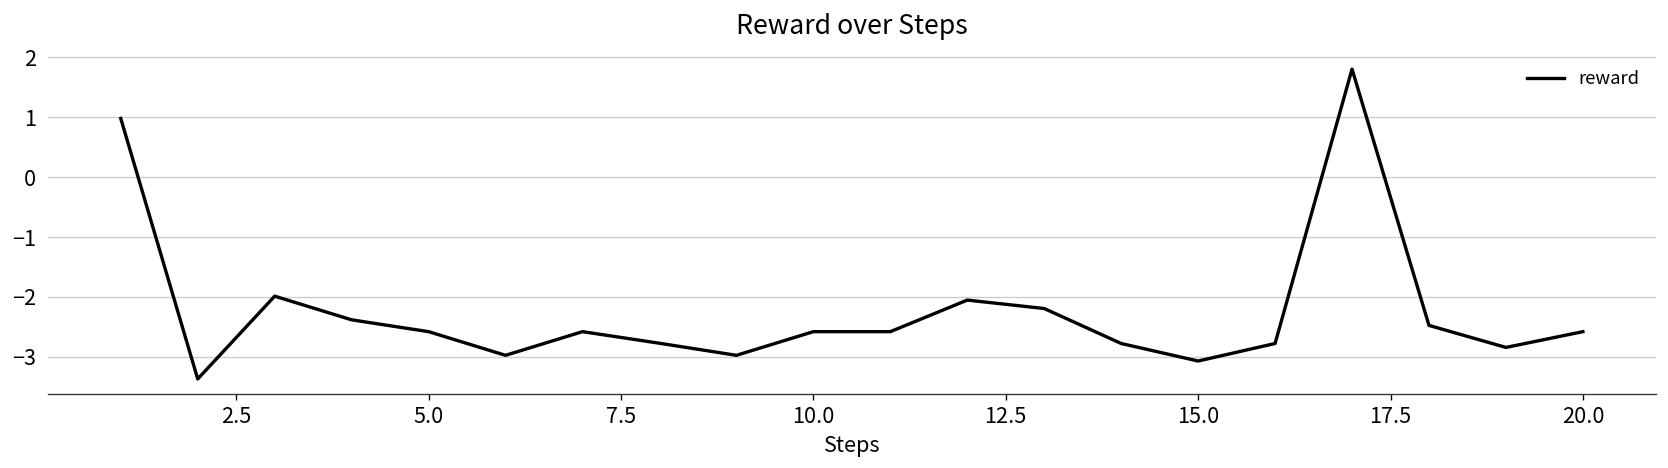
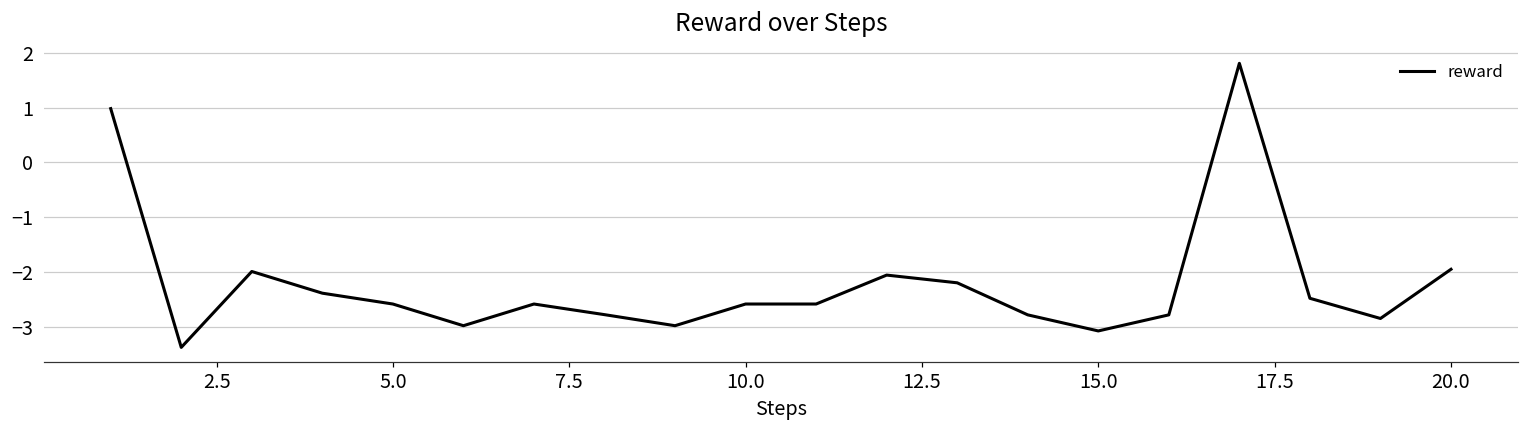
20.0: -2.6 -> -1.9
